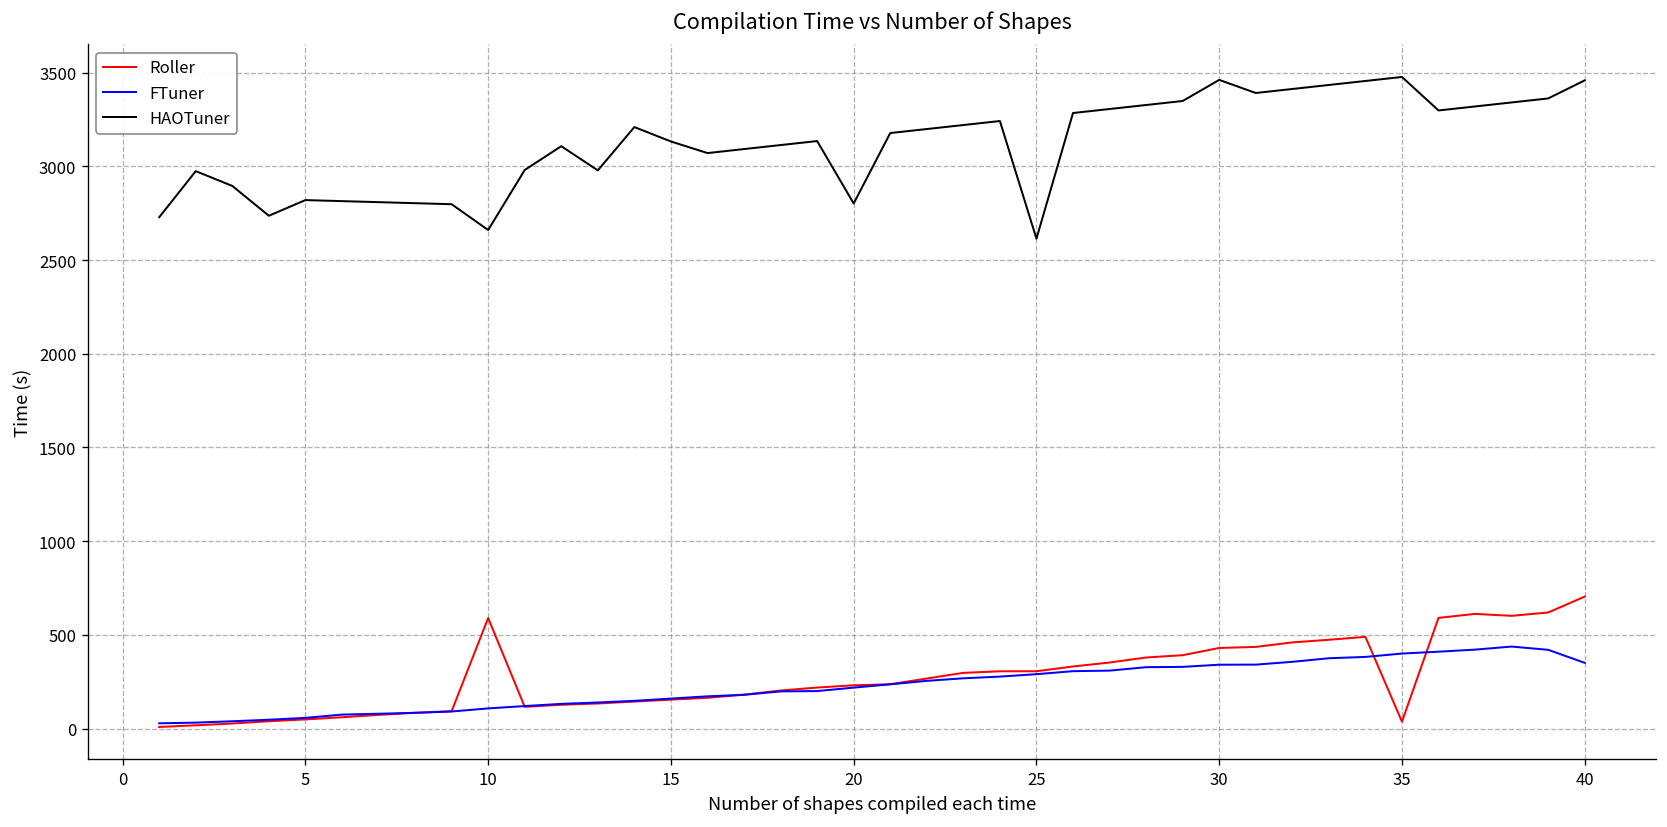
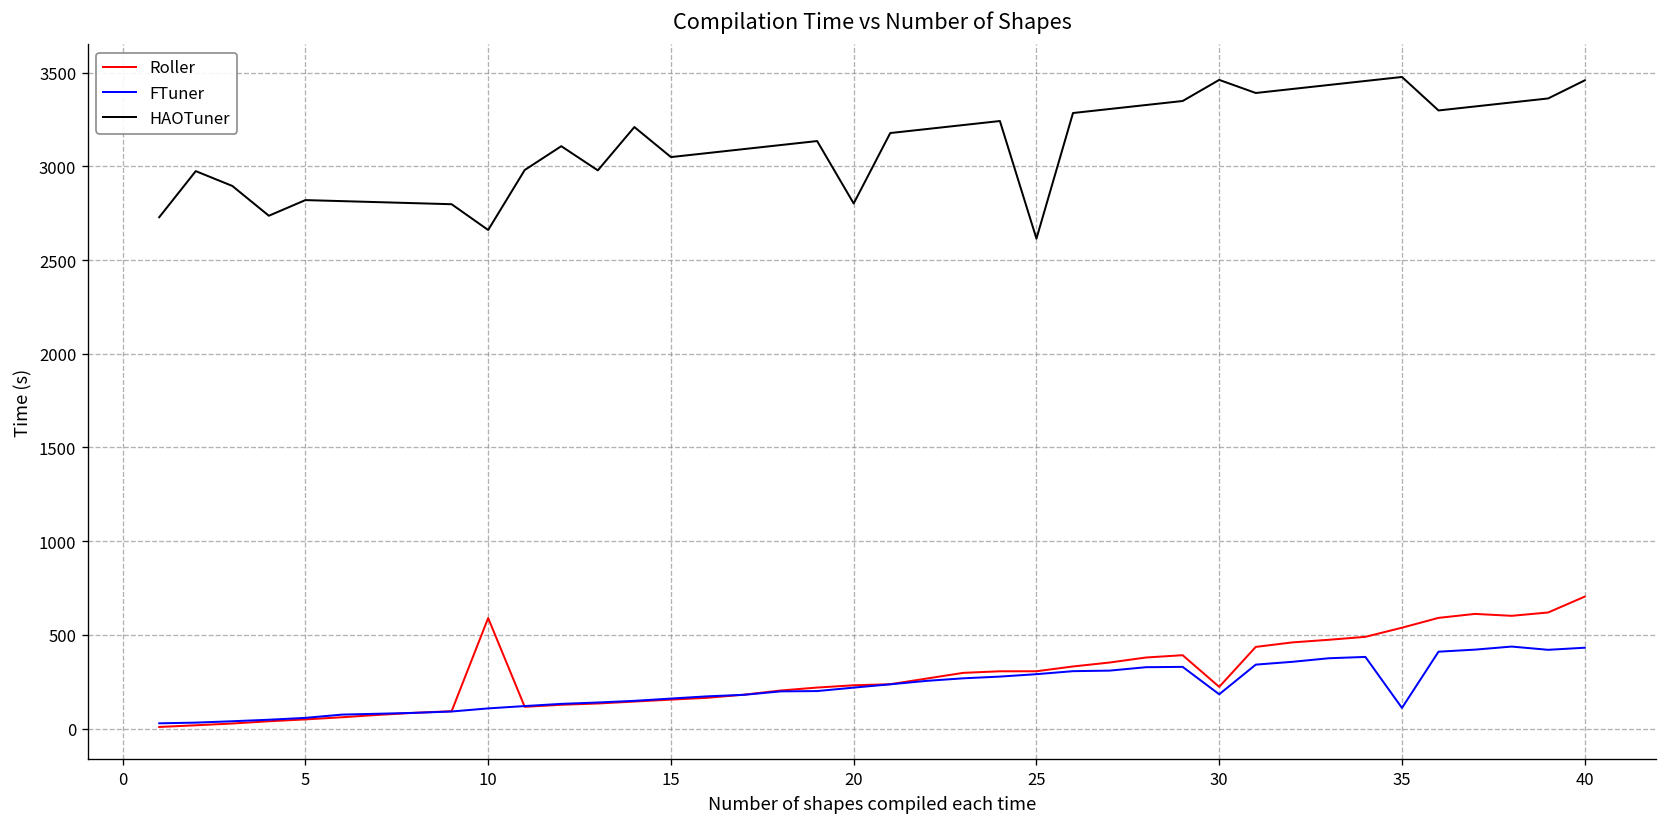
HAOTuner, 15: 3130 -> 3050
Roller, 30: 430 -> 220
FTuner, 30: 340 -> 180
Roller, 35: 40 -> 540
FTuner, 35: 400 -> 110
FTuner, 40: 350 -> 430
